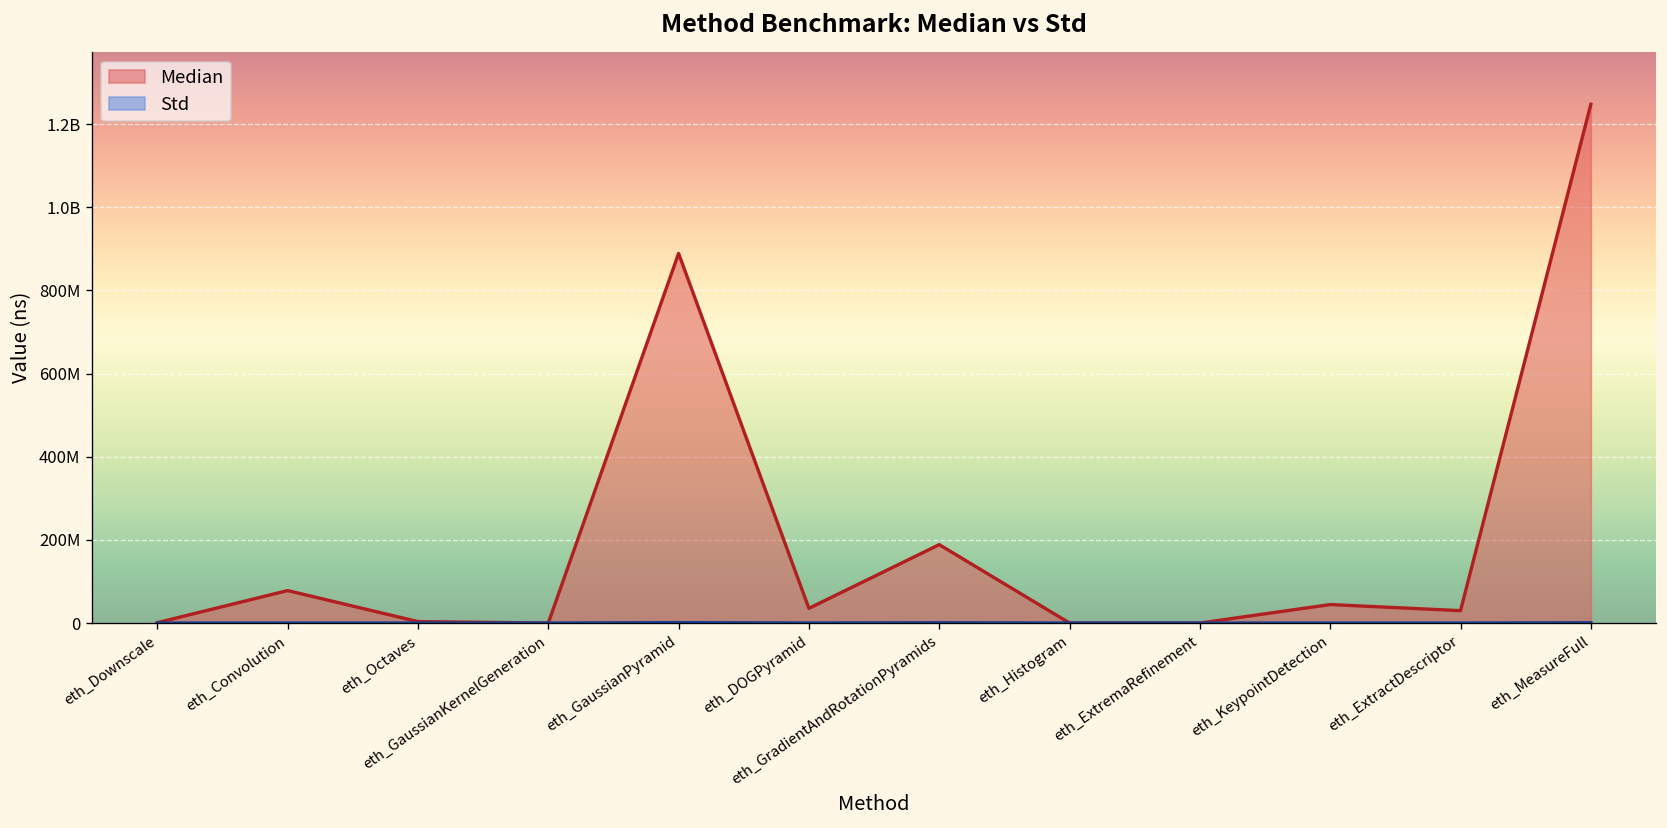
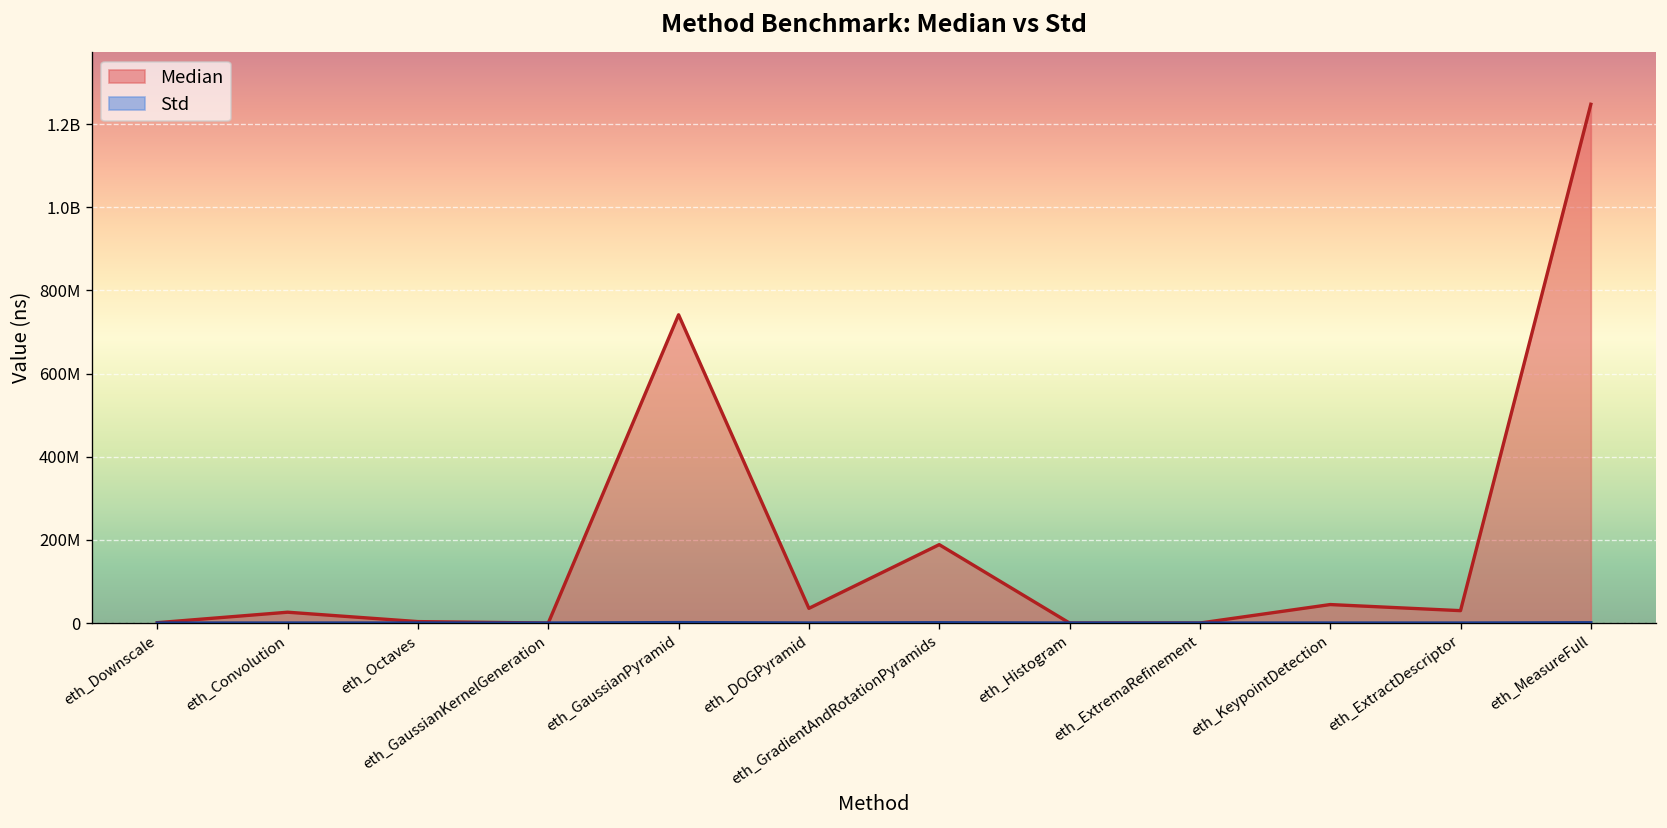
Median, eth_Convolution: 80000000 -> 30000000
Median, eth_GaussianPyramid: 890000000 -> 740000000
